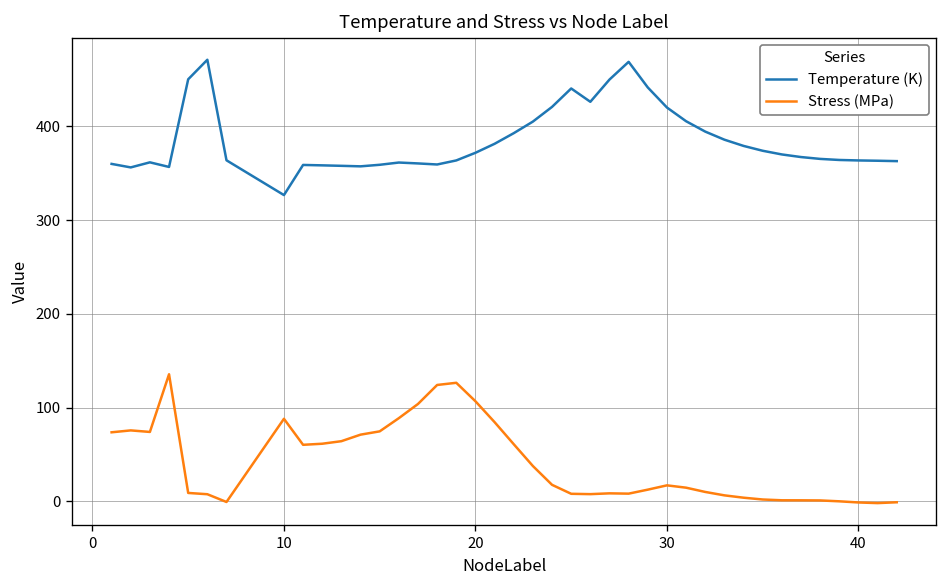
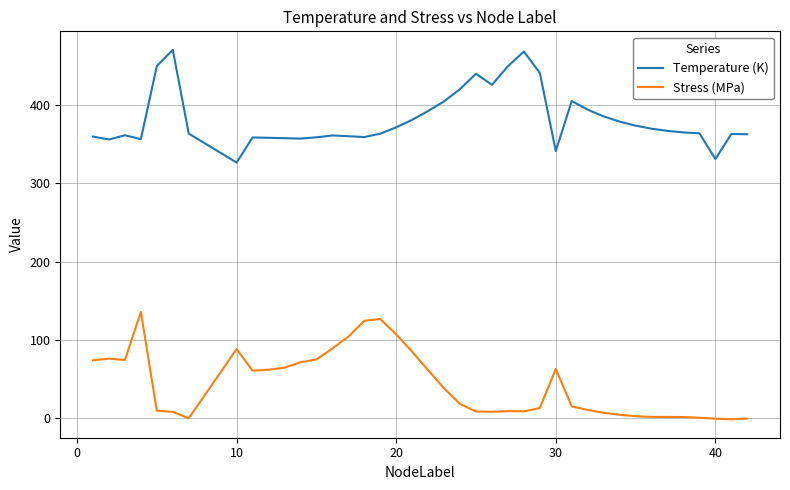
Temperature (K), 30: 420 -> 340
Stress (MPa), 30: 20 -> 60
Temperature (K), 40: 360 -> 330
